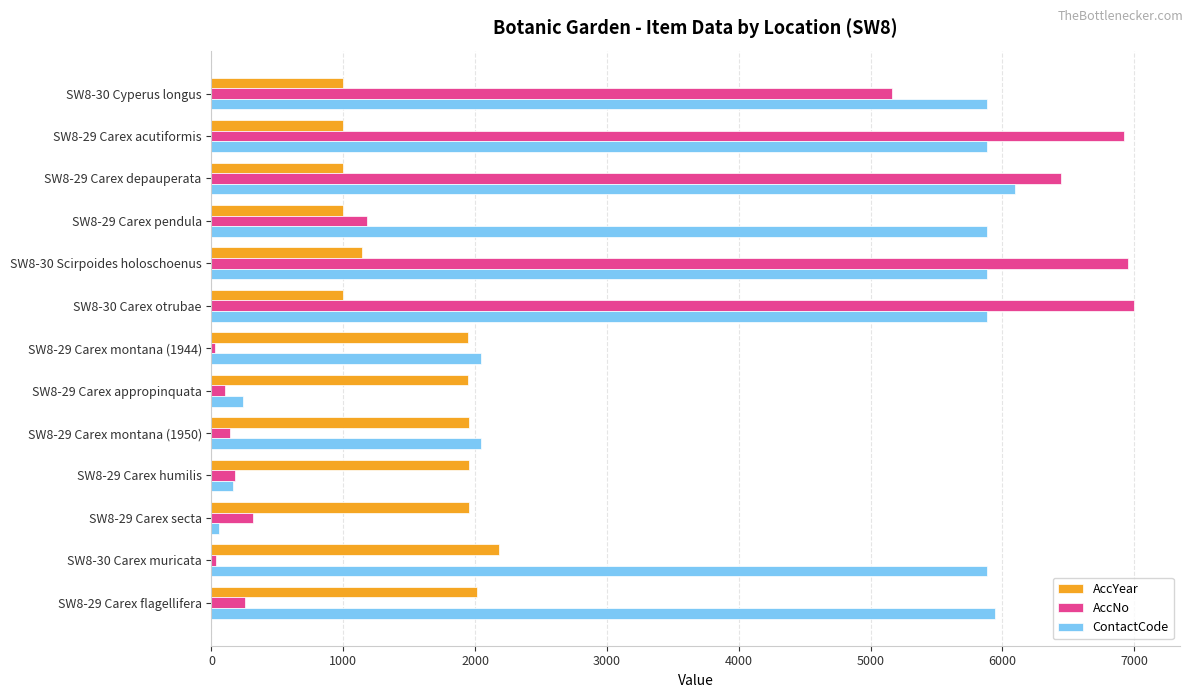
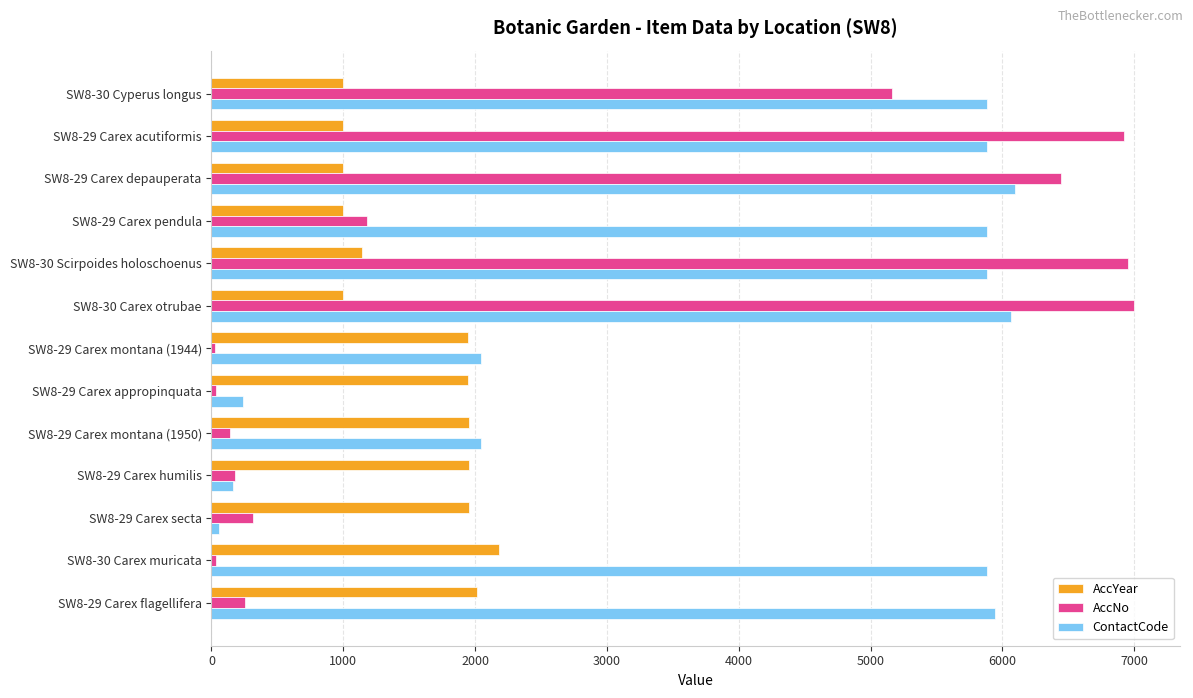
ContactCode, SW8-30 Carex otrubae: 5890 -> 6060
AccNo, SW8-29 Carex appropinquata: 110 -> 40
